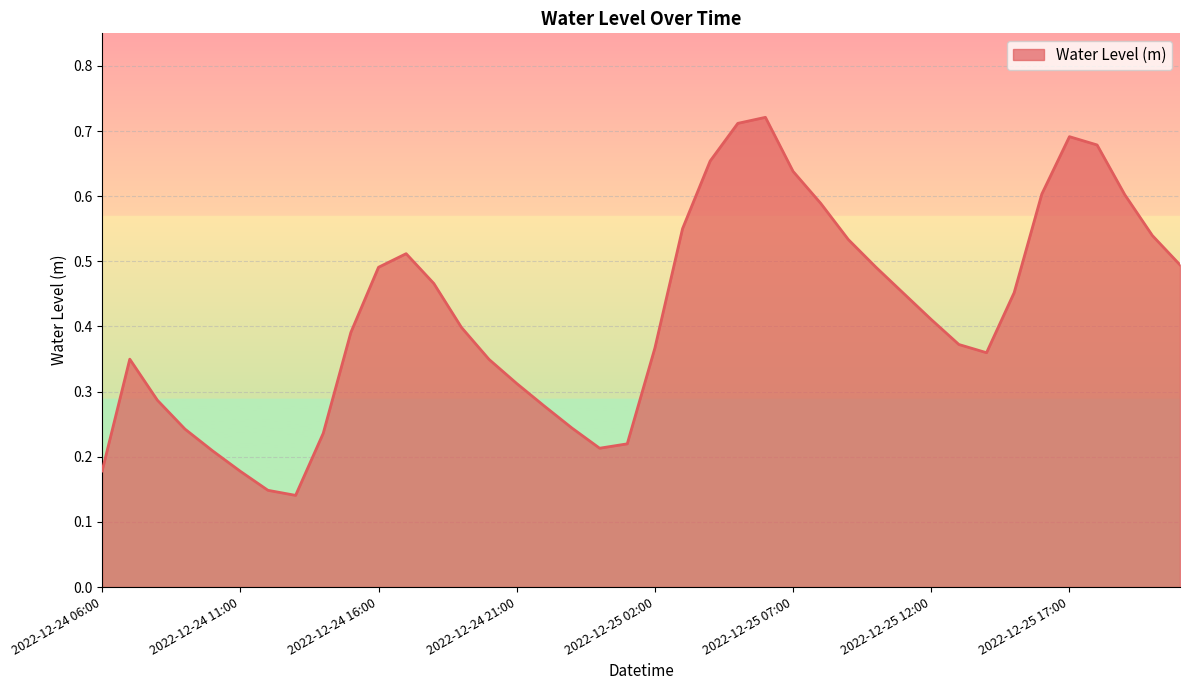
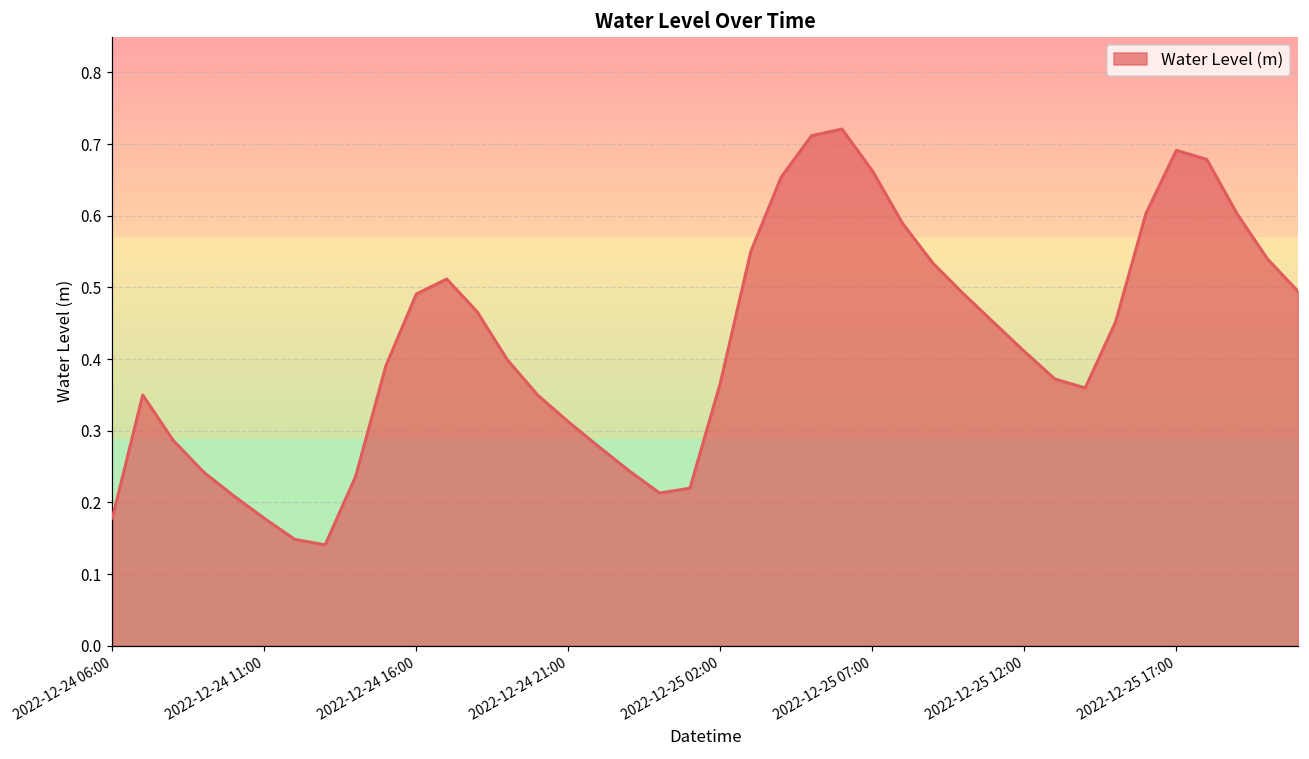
2022-12-25 07:00: 0.64 -> 0.66
